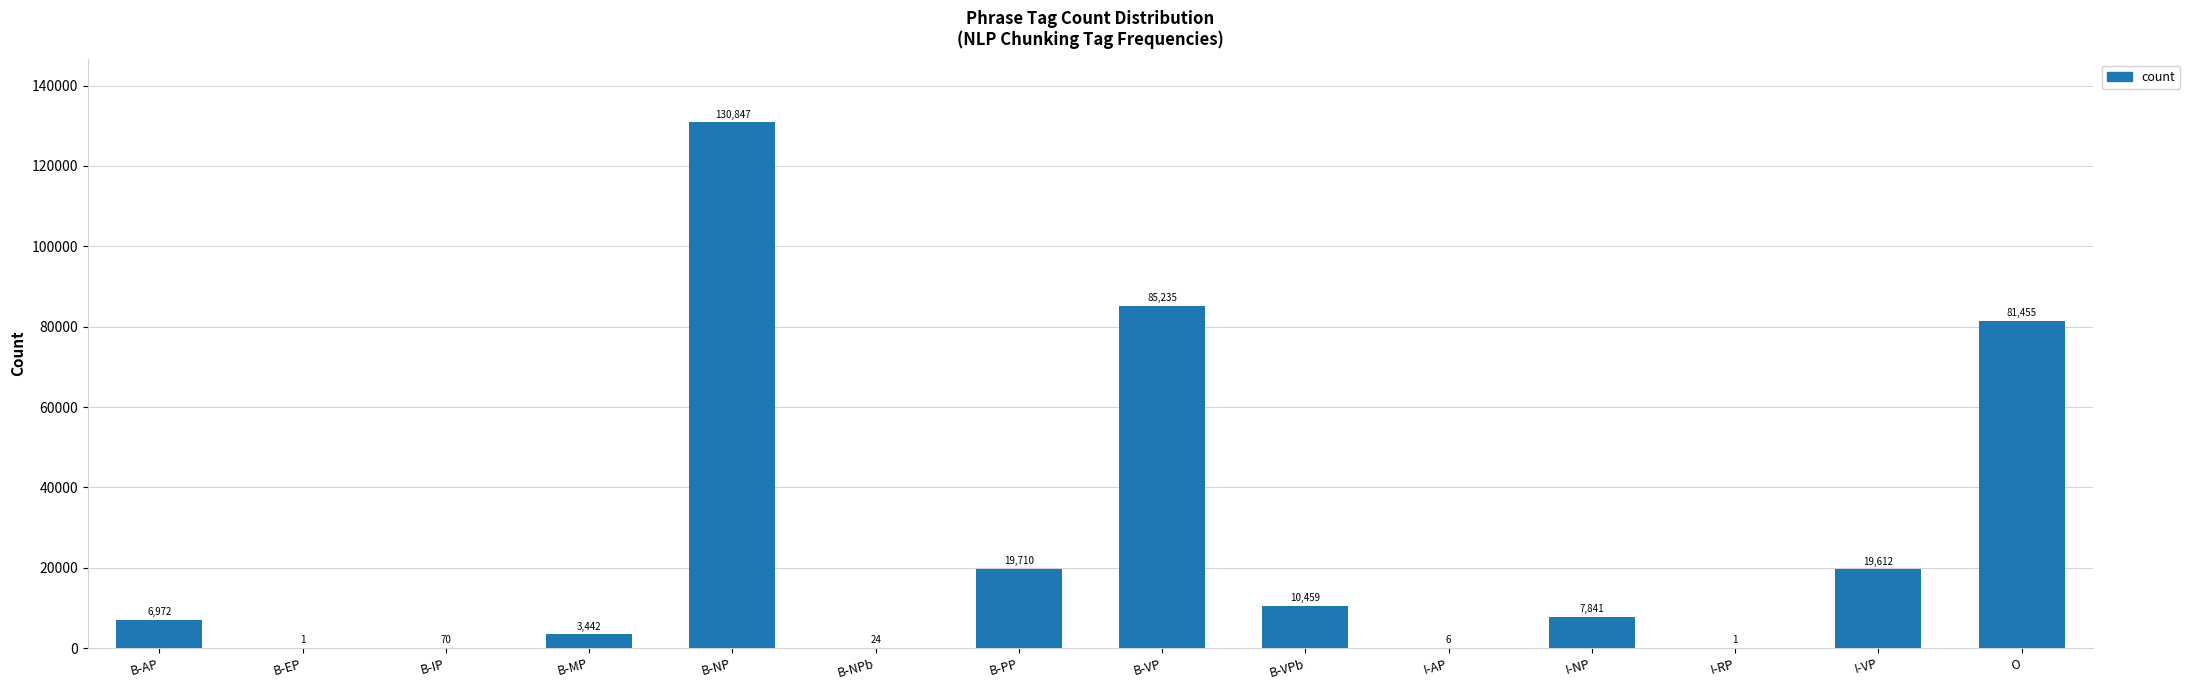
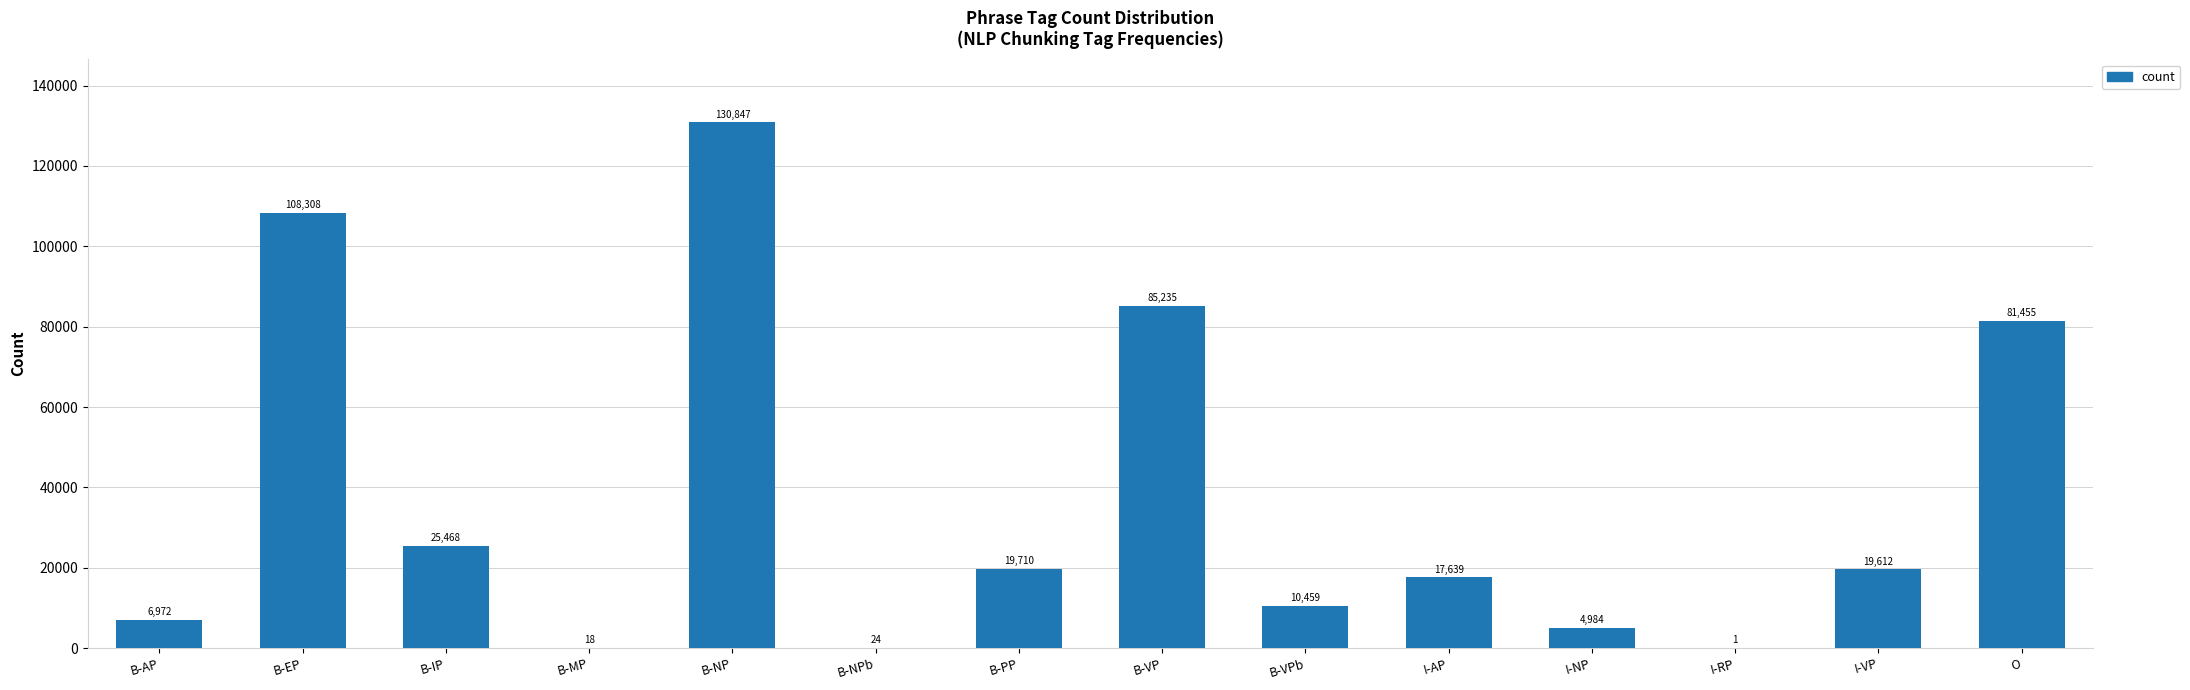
B-EP: 1 -> 108,308
B-IP: 70 -> 25,468
B-MP: 3,442 -> 18
I-AP: 6 -> 17,639
I-NP: 7,841 -> 4,984
